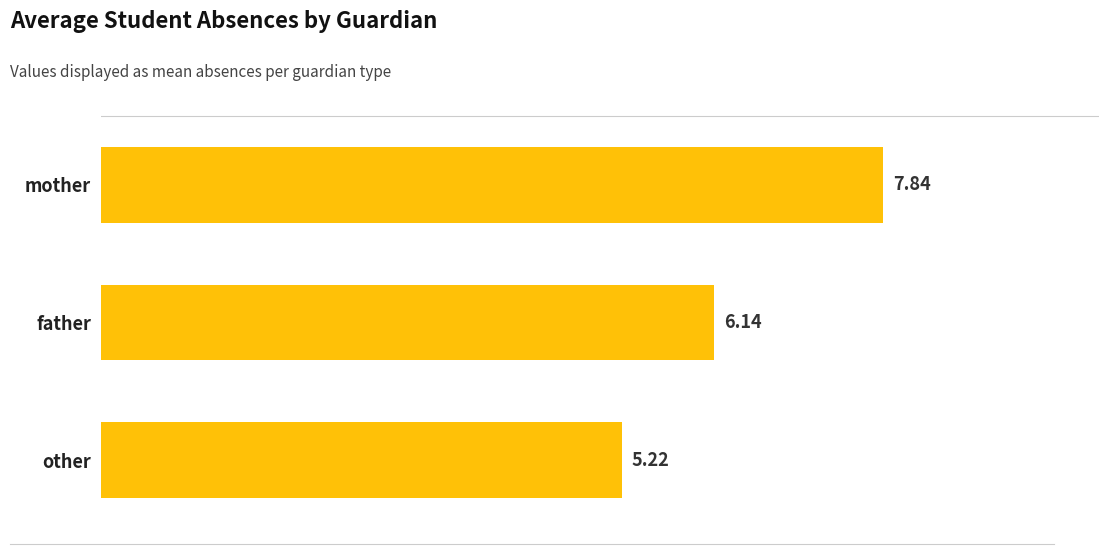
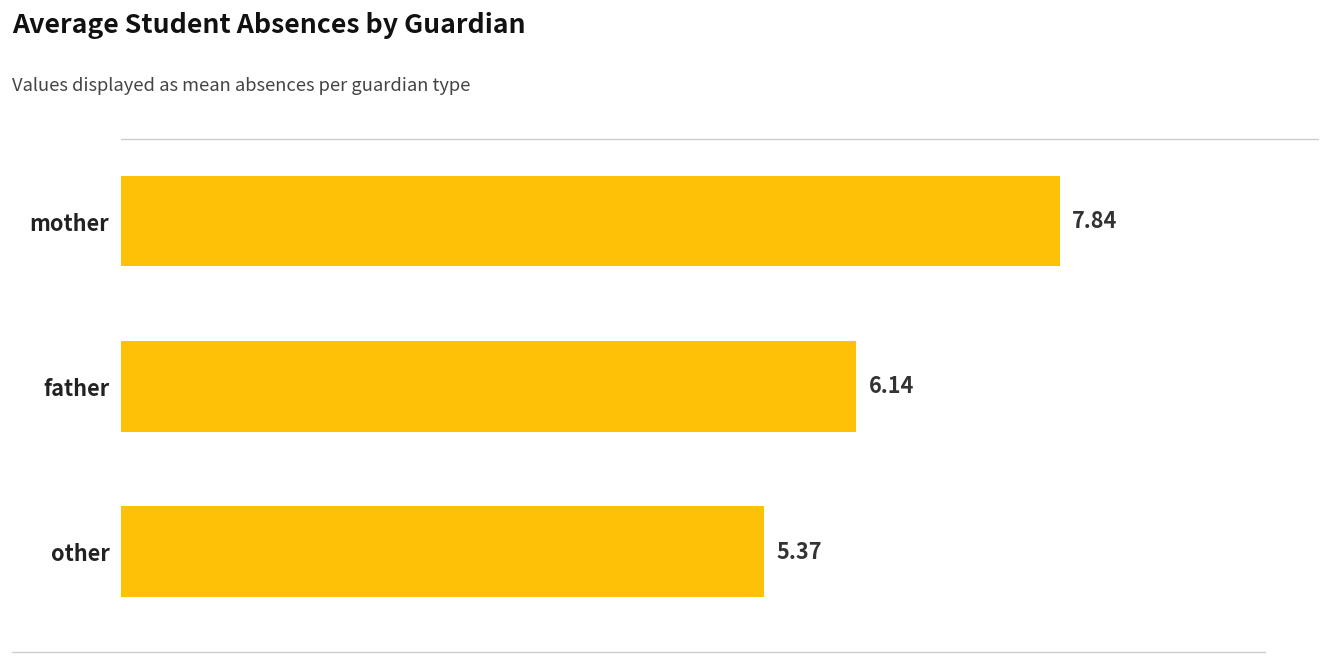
other: 5.22 -> 5.37
